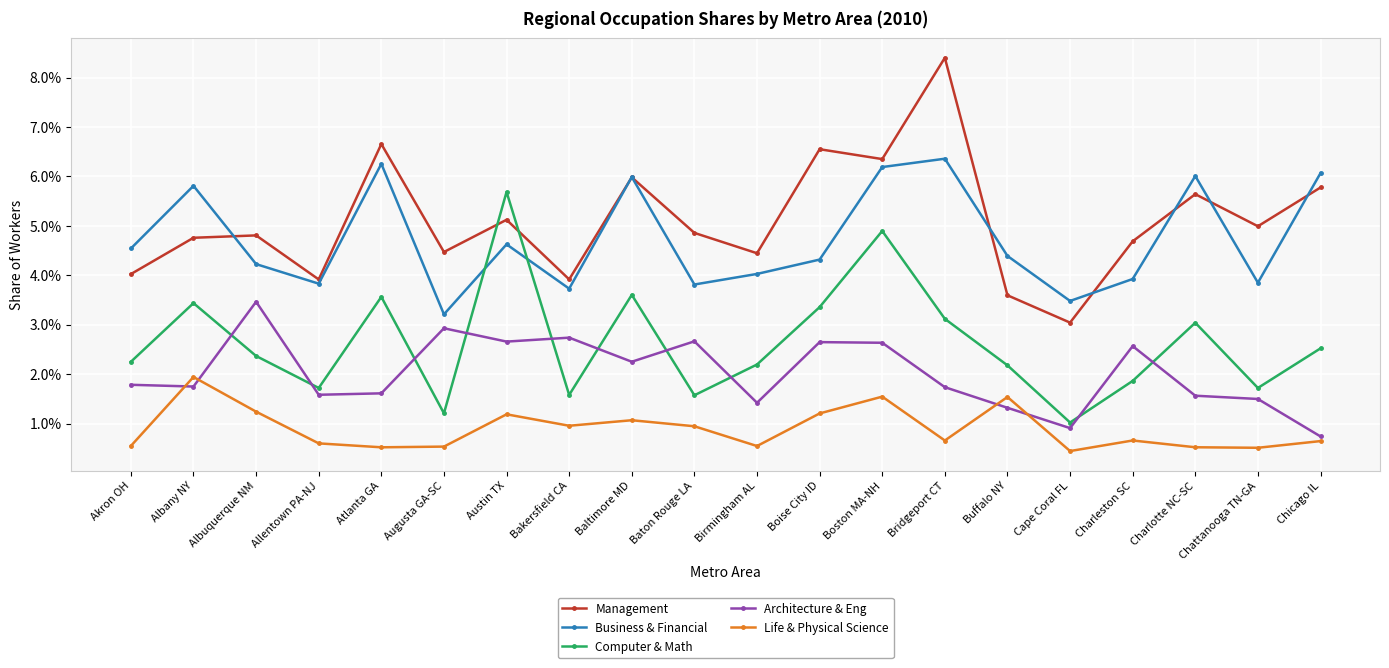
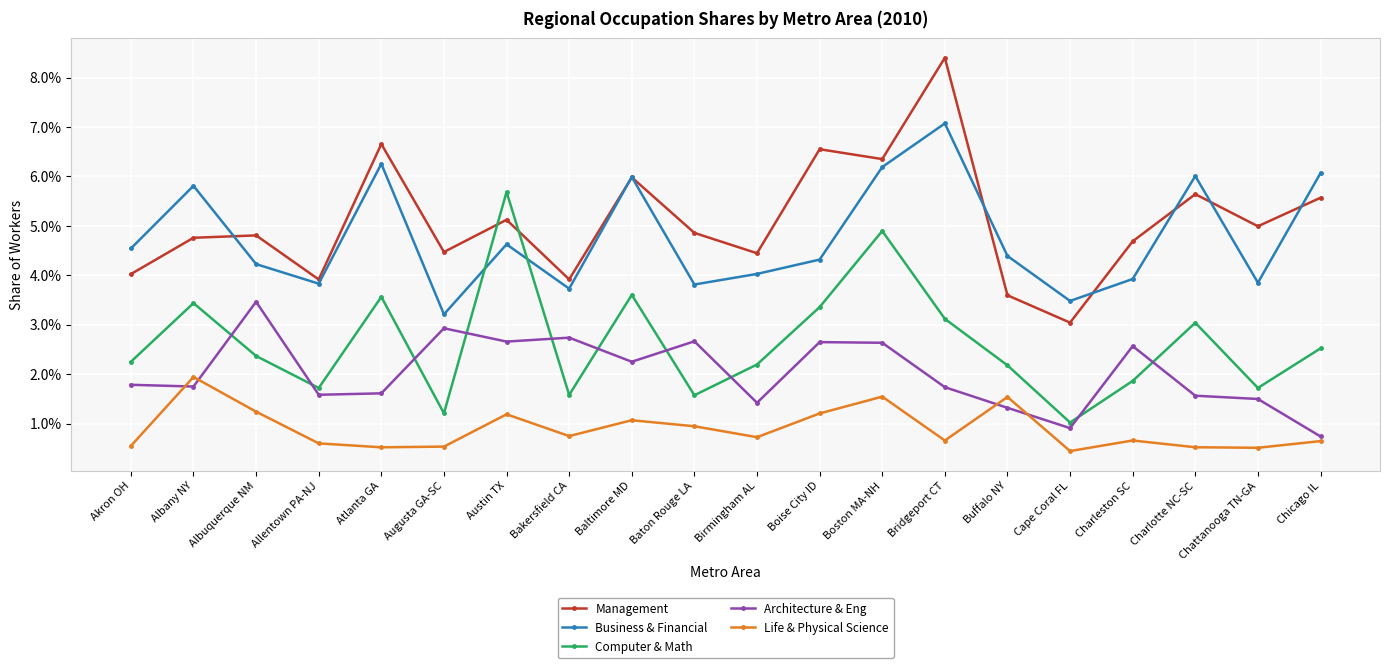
Life & Physical Science, Bakersfield CA: 1.0% -> 0.7%
Life & Physical Science, Birmingham AL: 0.5% -> 0.7%
Business & Financial, Bridgeport CT: 6.4% -> 7.1%
Management, Chicago IL: 5.8% -> 5.6%
